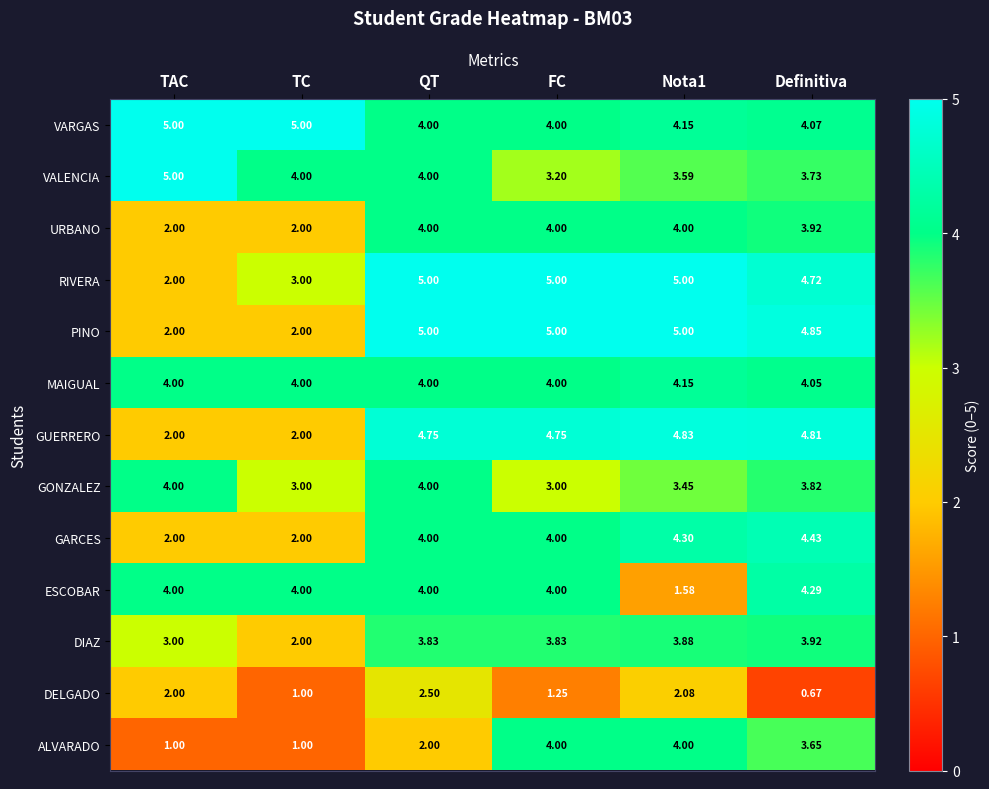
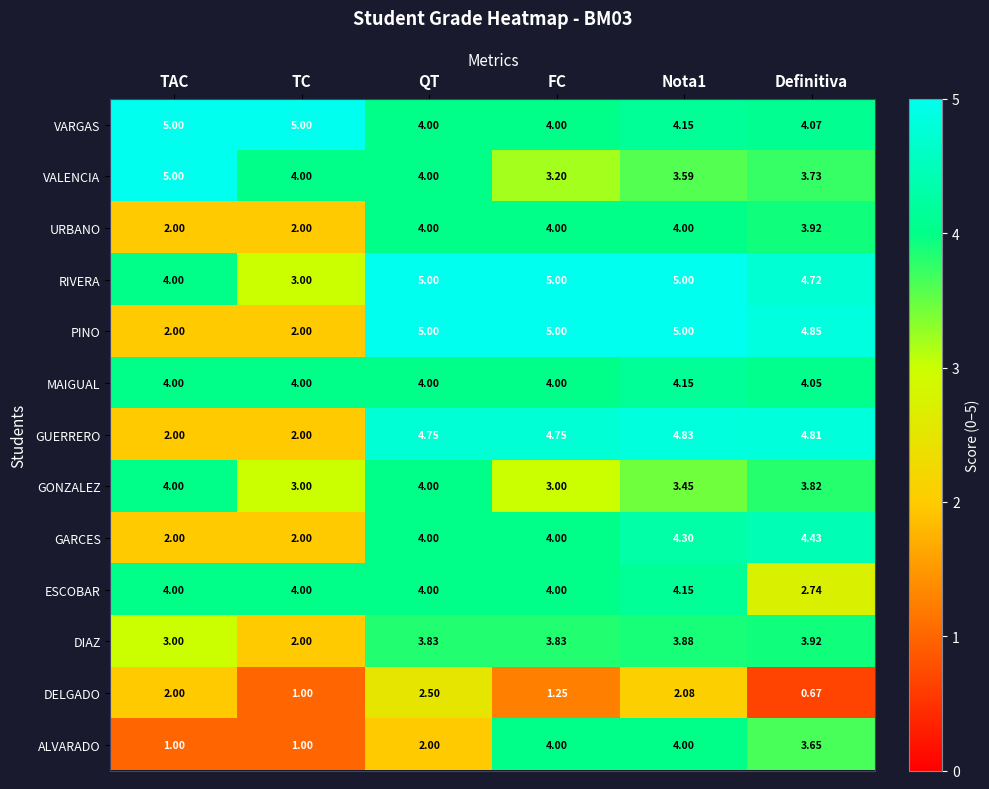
RIVERA, TAC: 2.00 -> 4.00
ESCOBAR, Nota1: 1.58 -> 4.15
ESCOBAR, Definitiva: 4.29 -> 2.74
